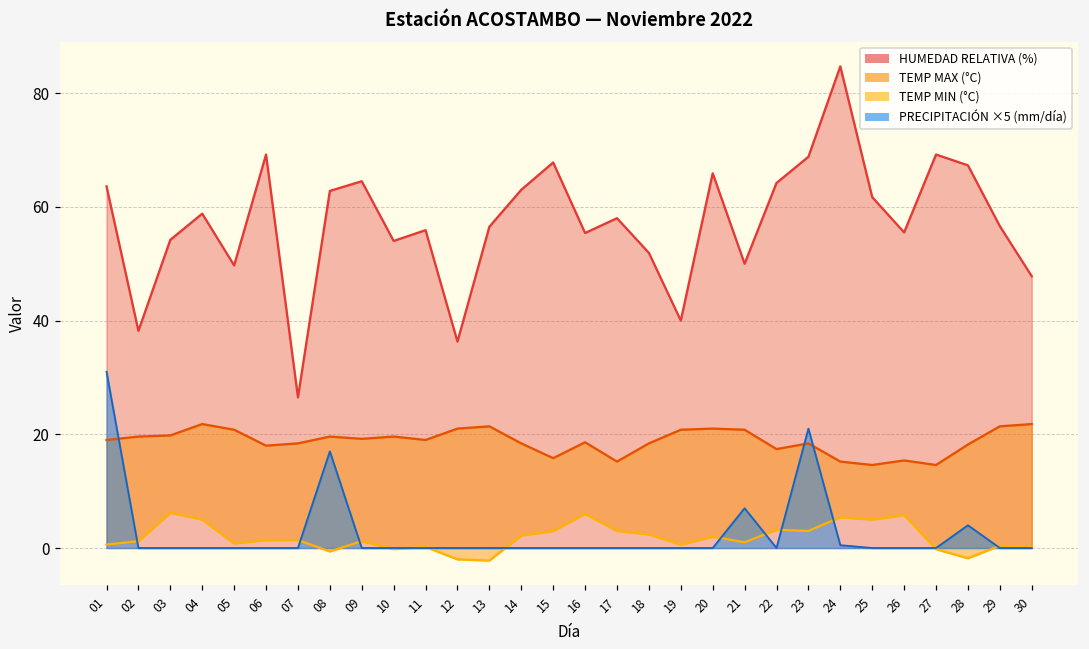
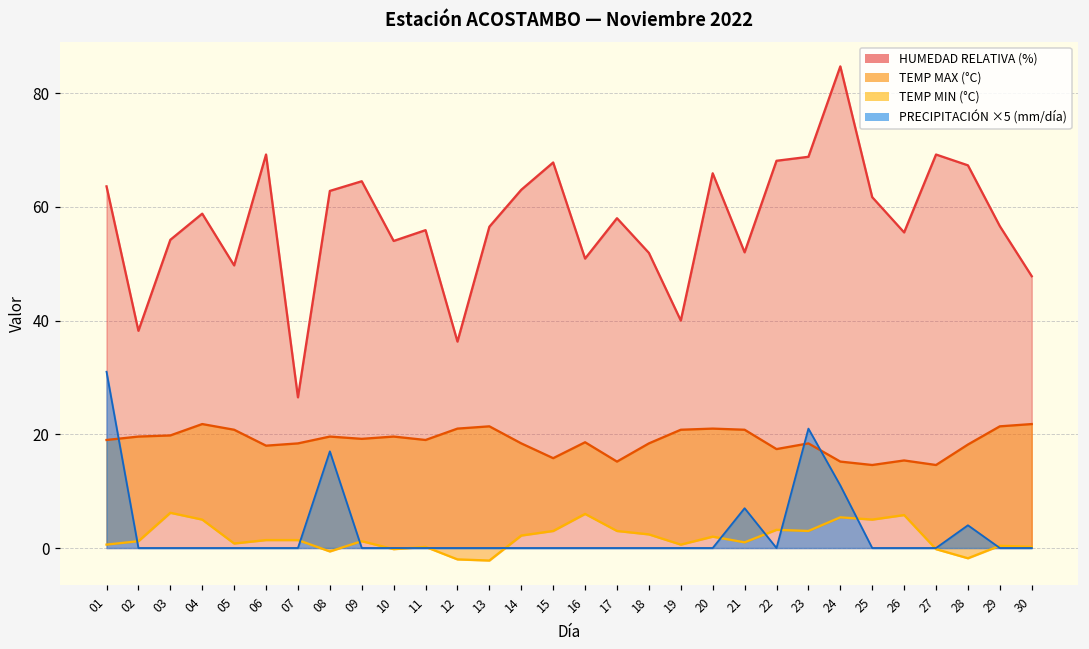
HUMEDAD RELATIVA (%), 16: 55 -> 51
HUMEDAD RELATIVA (%), 21: 50 -> 52
HUMEDAD RELATIVA (%), 22: 64 -> 68
PRECIPITACIÓN ×5 (mm/día), 24: 1 -> 11
